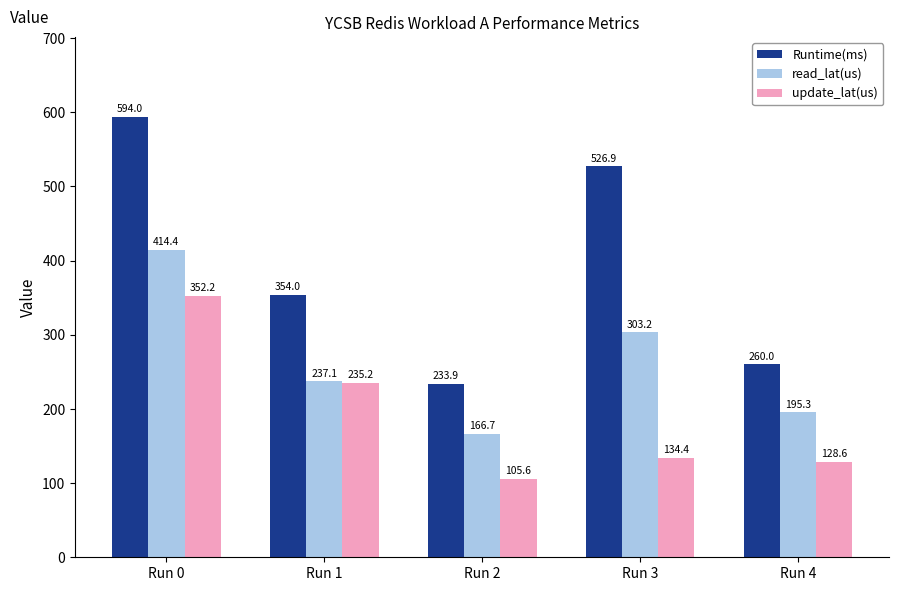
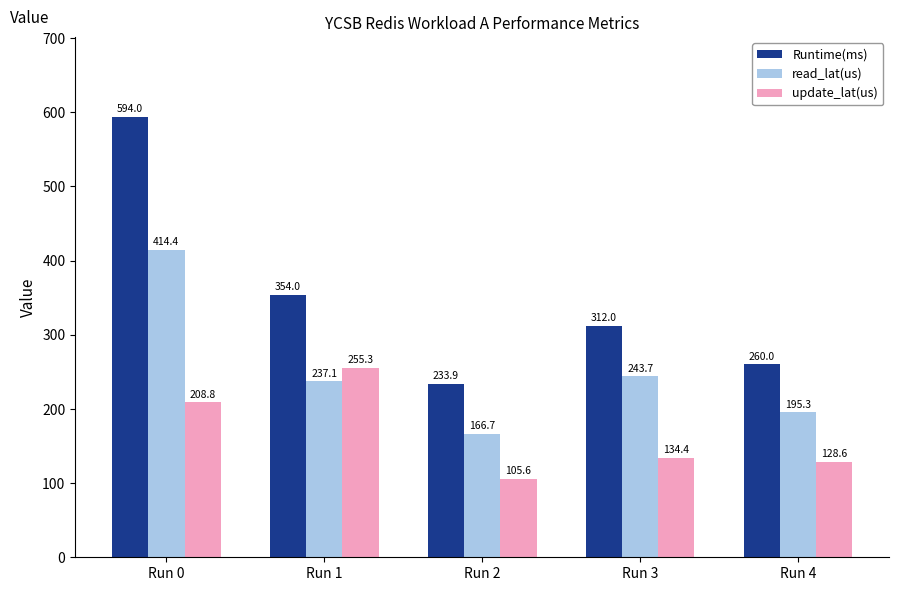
update_lat(us), Run 0: 352.2 -> 208.8
update_lat(us), Run 1: 235.2 -> 255.3
Runtime(ms), Run 3: 526.9 -> 312.0
read_lat(us), Run 3: 303.2 -> 243.7
